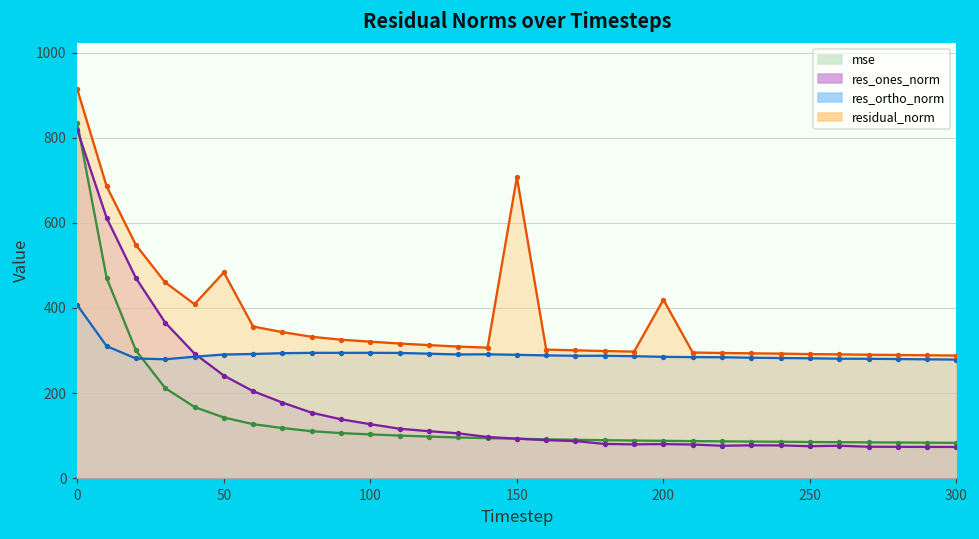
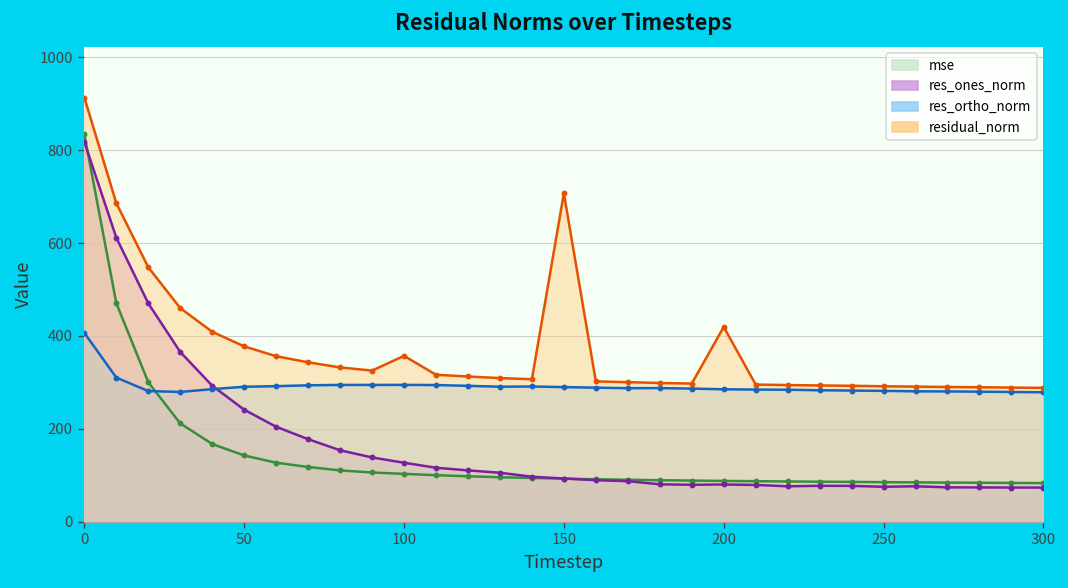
residual_norm, 50: 480 -> 380
residual_norm, 100: 320 -> 360
